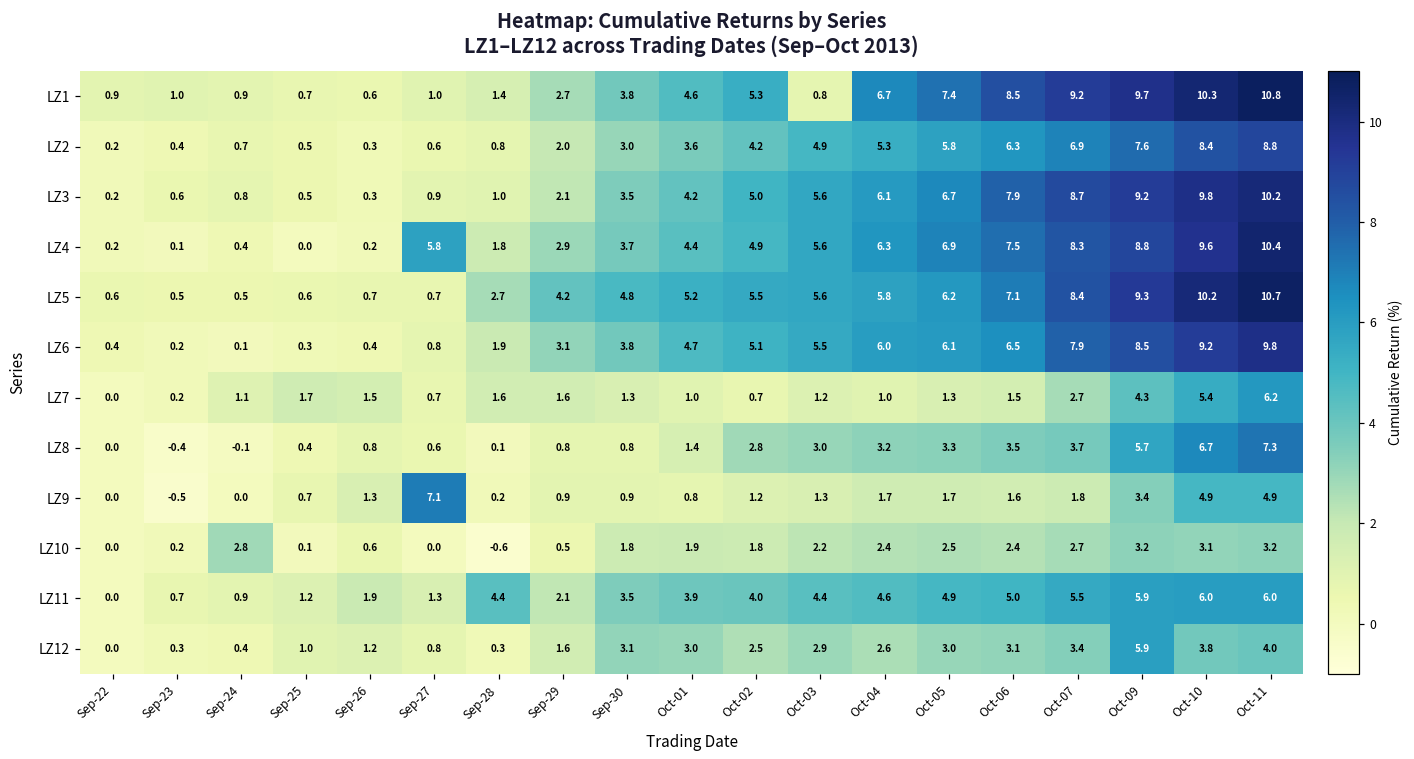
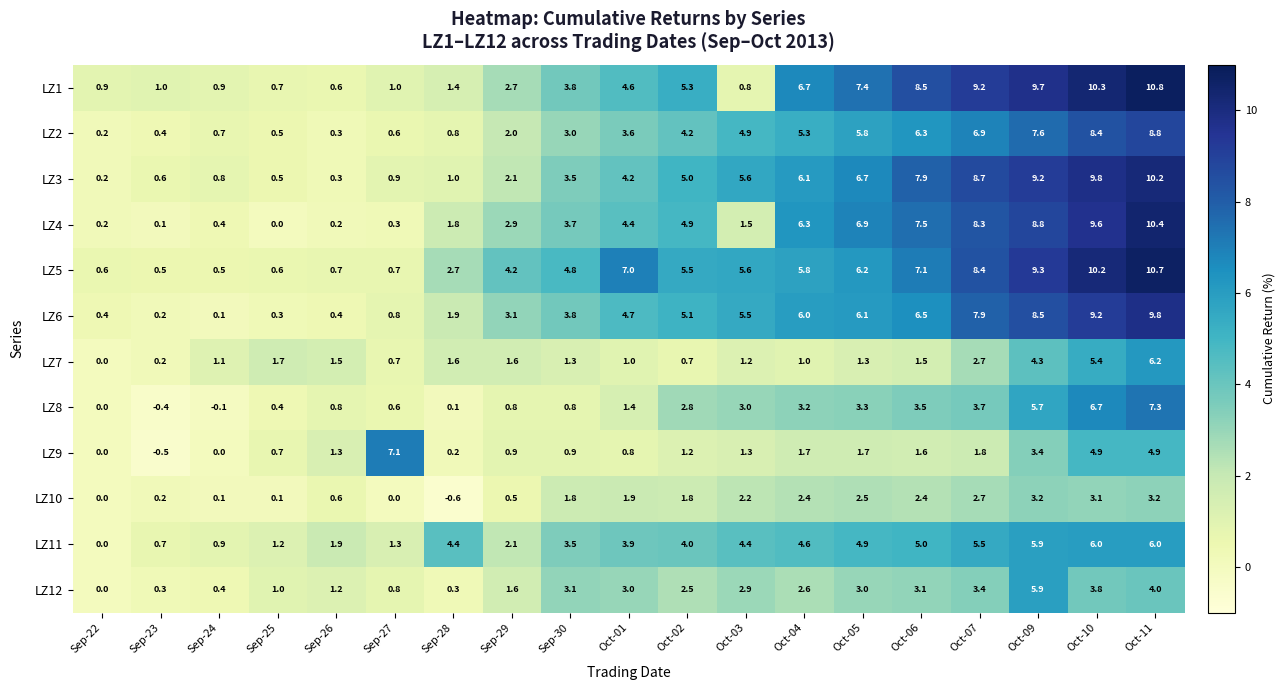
LZ4, Sep-27: 5.8 -> 0.3
LZ4, Oct-03: 5.6 -> 1.5
LZ5, Oct-01: 5.2 -> 7.0
LZ10, Sep-24: 2.8 -> 0.1
